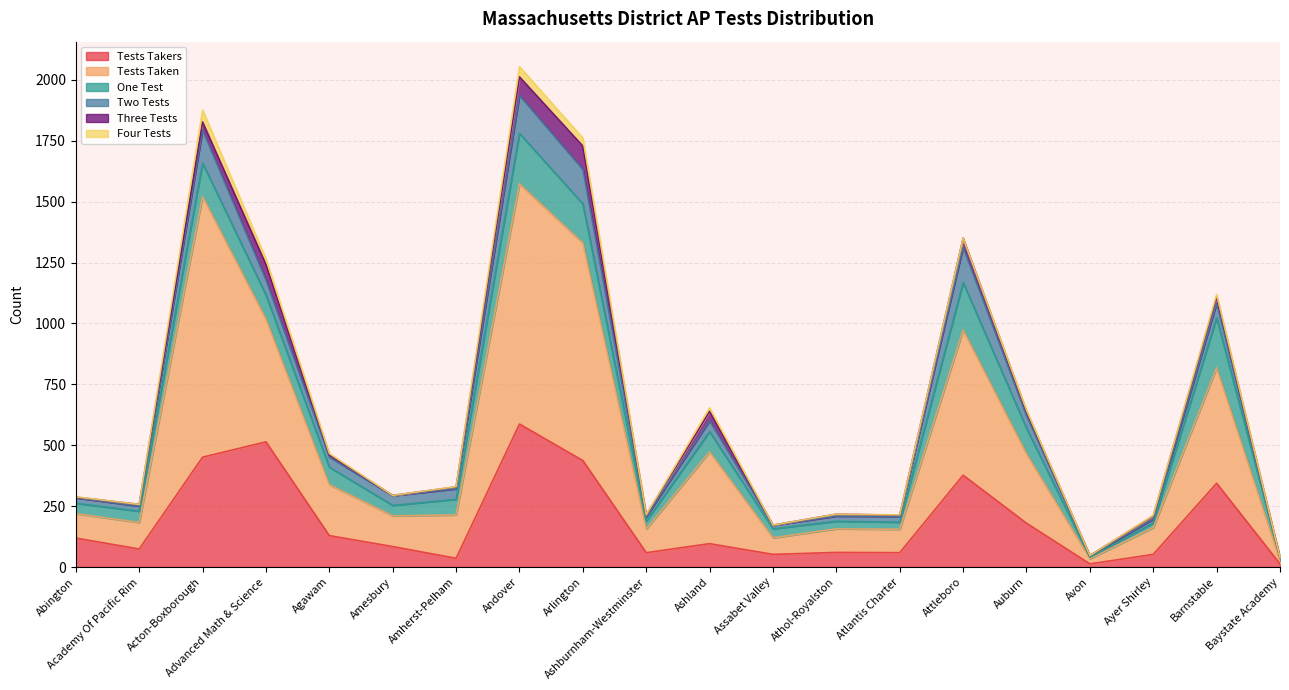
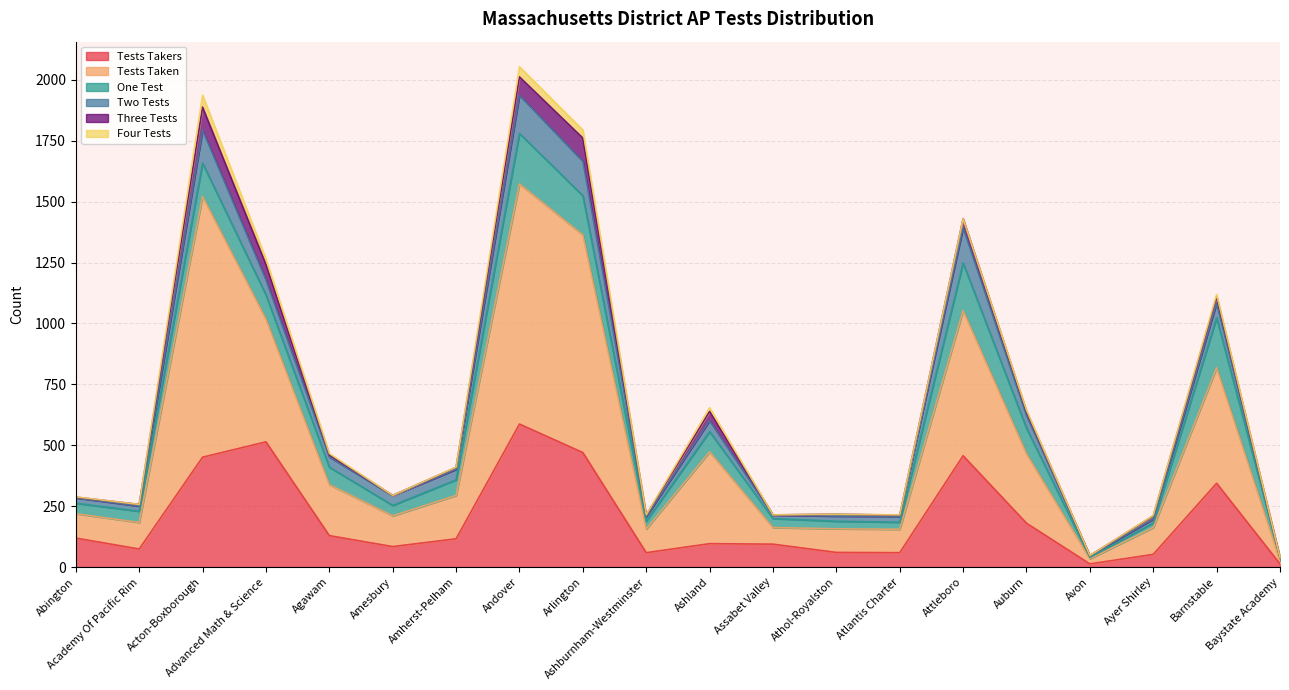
Three Tests, Acton-Boxborough: 30 -> 90
Tests Takers, Amherst-Pelham: 40 -> 120
Tests Takers, Arlington: 440 -> 470
Tests Takers, Assabet Valley: 50 -> 90
Tests Takers, Attleboro: 380 -> 460
